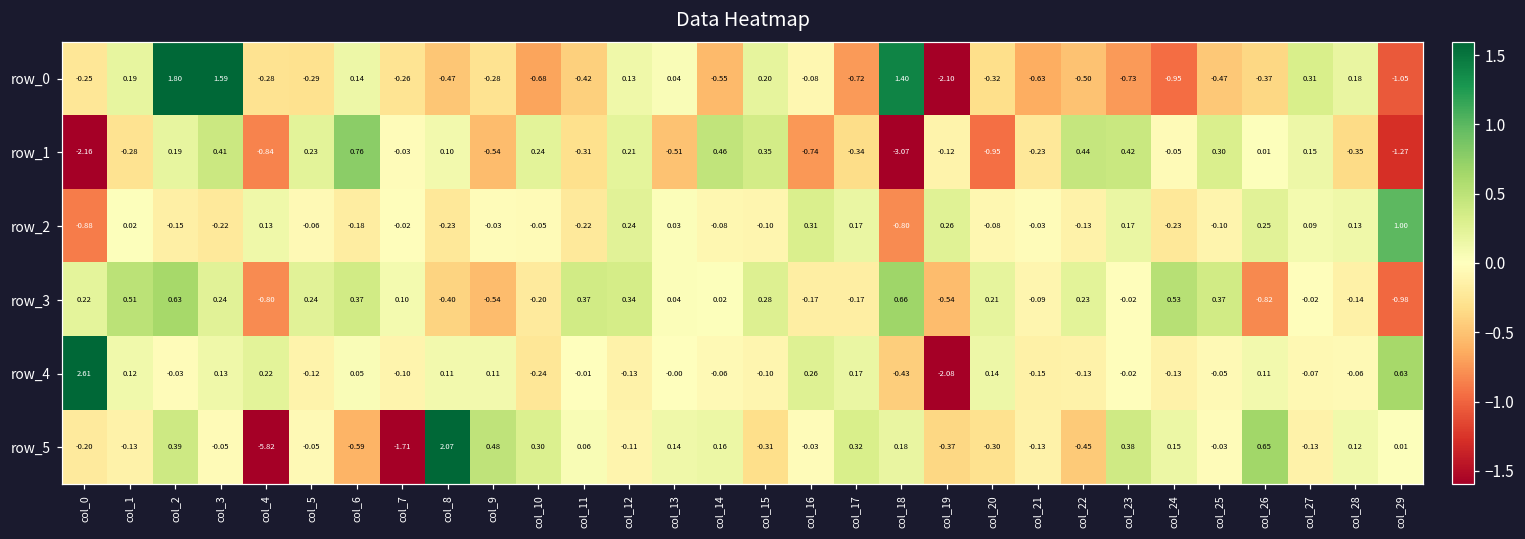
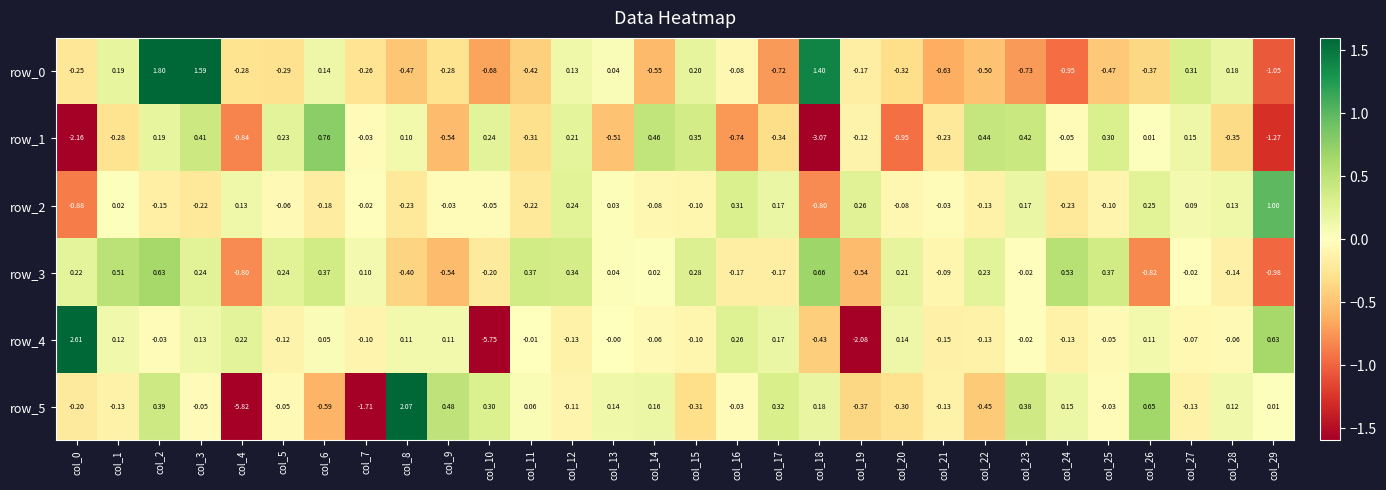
row_0, col_19: -2.10 -> -0.17
row_4, col_10: -0.24 -> -5.75
